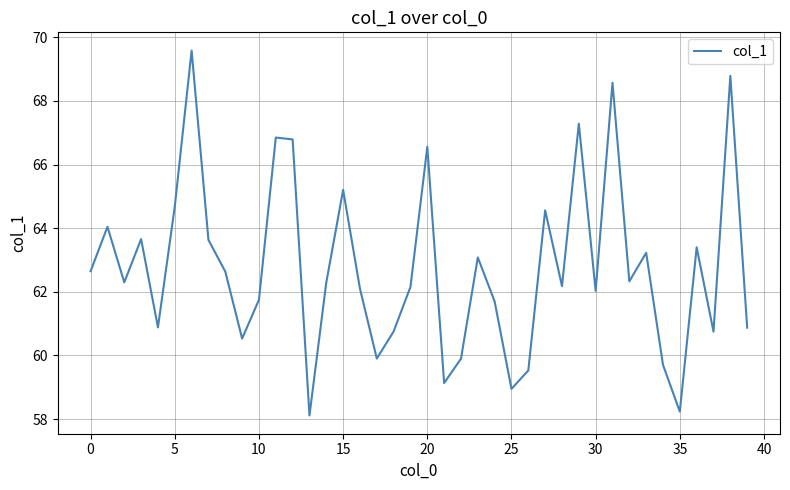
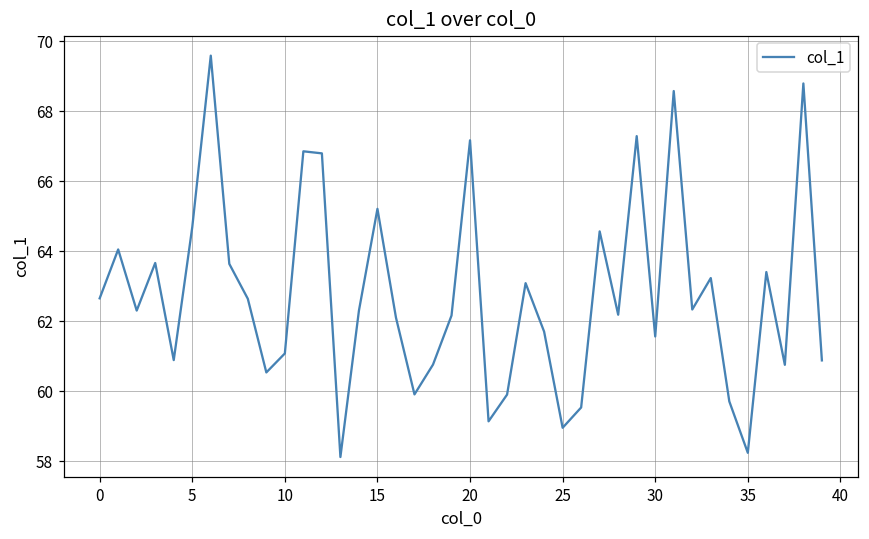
10: 61.7 -> 61.1
20: 66.6 -> 67.2
30: 62.0 -> 61.6
